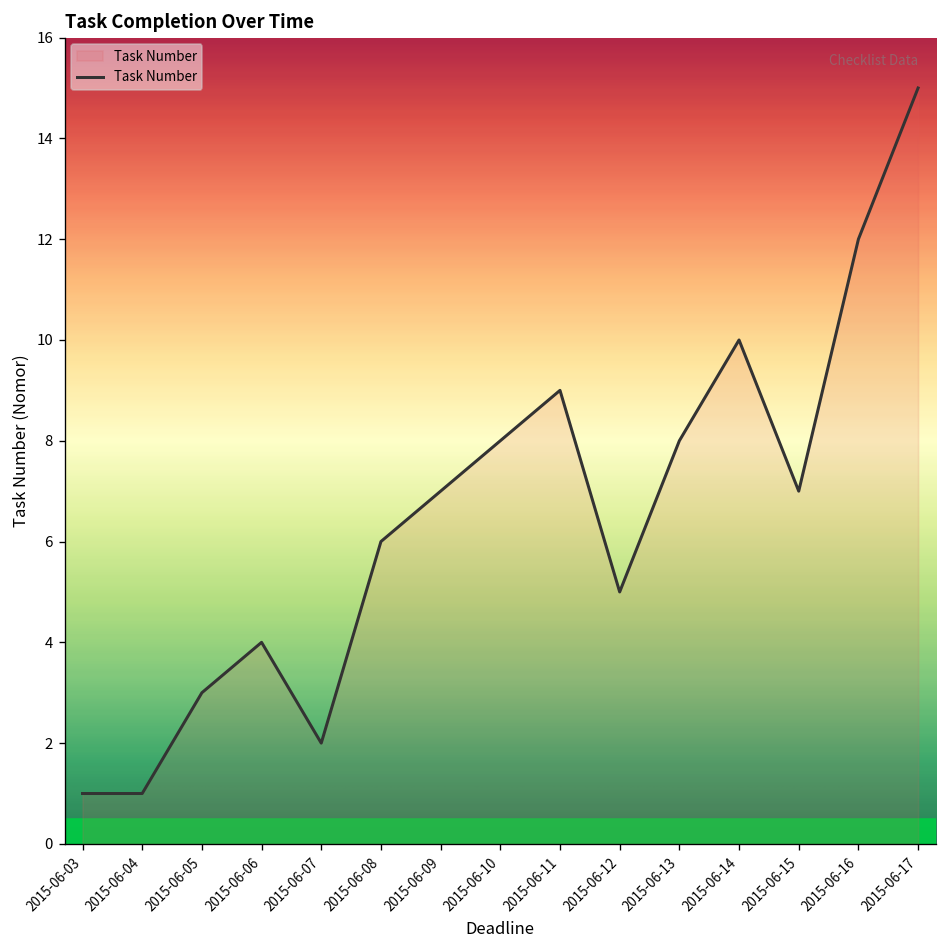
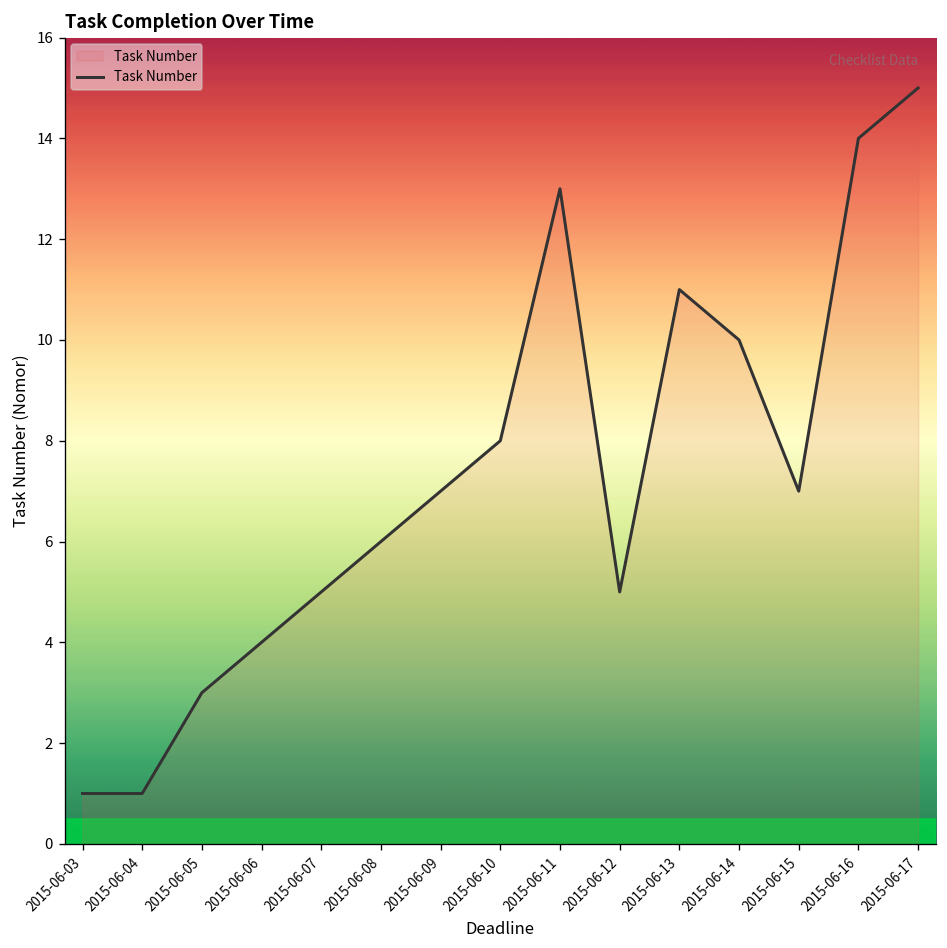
2015-06-07: 2 -> 5
2015-06-11: 9 -> 13
2015-06-13: 8 -> 11
2015-06-16: 12 -> 14
